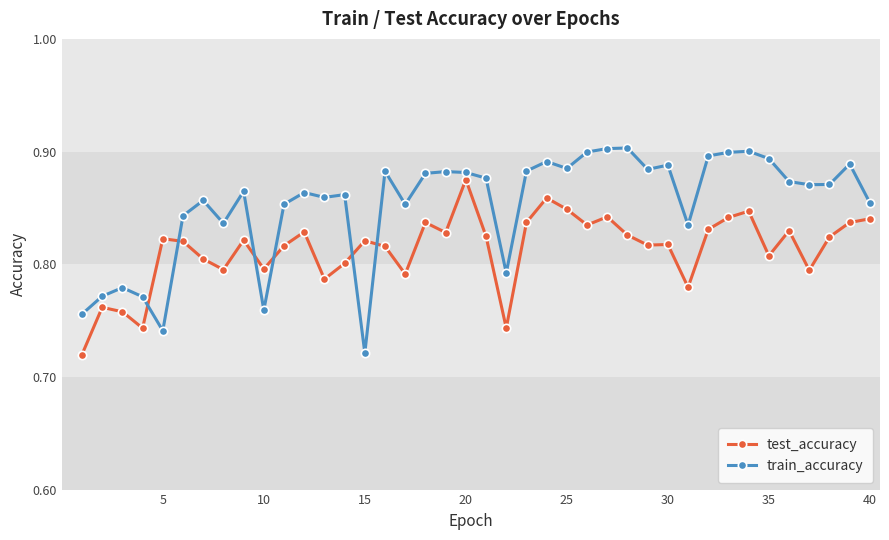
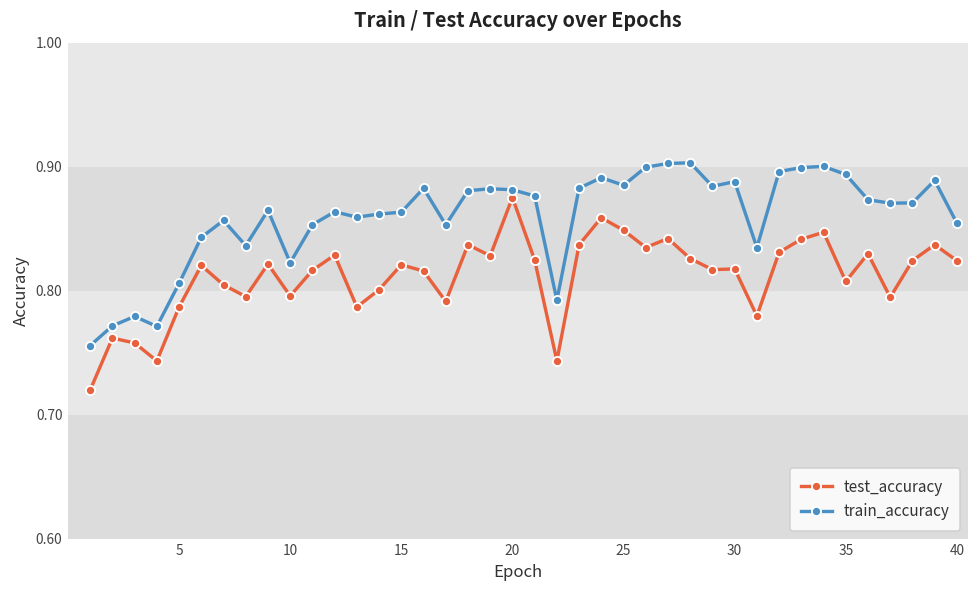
test_accuracy, 5: 0.823 -> 0.787
train_accuracy, 5: 0.741 -> 0.806
train_accuracy, 10: 0.759 -> 0.823
train_accuracy, 15: 0.721 -> 0.863
test_accuracy, 40: 0.840 -> 0.824
